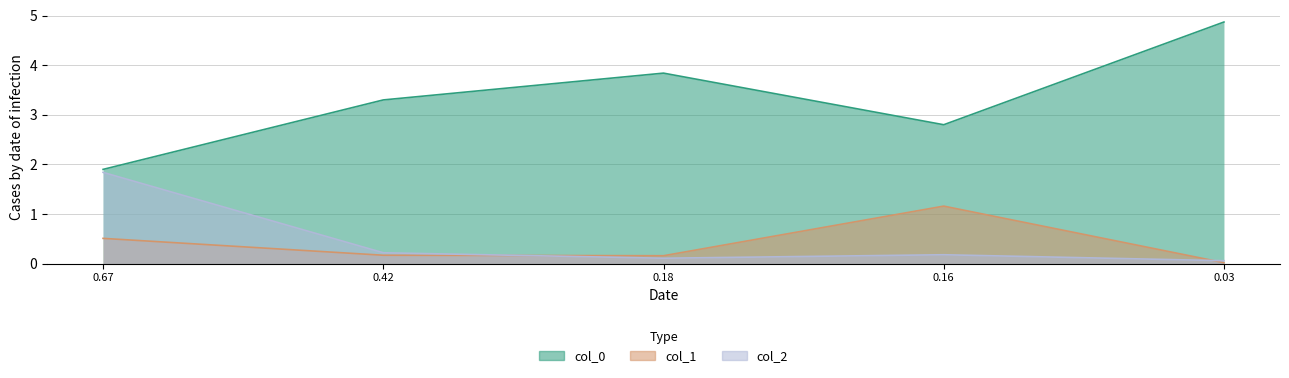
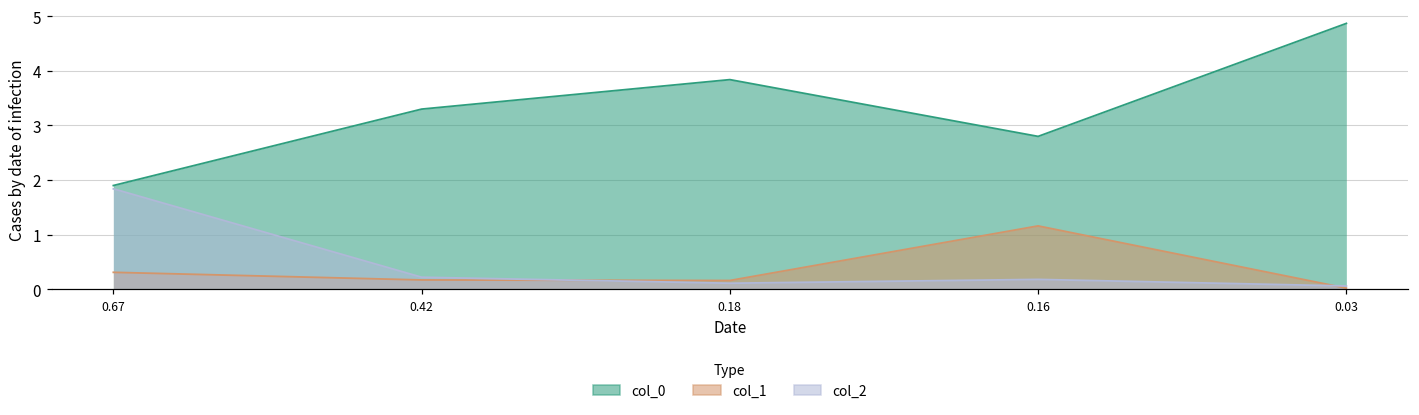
col_1, 0.67: 0.5 -> 0.3
